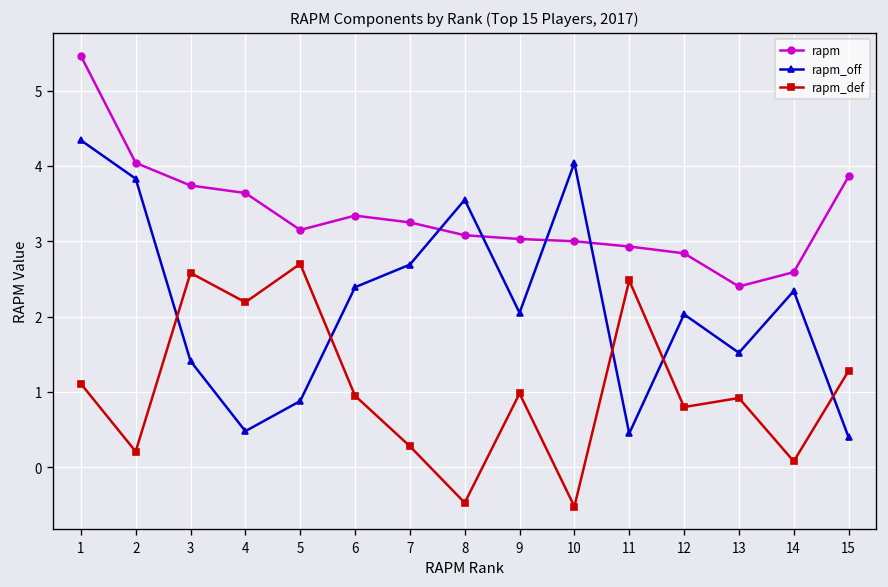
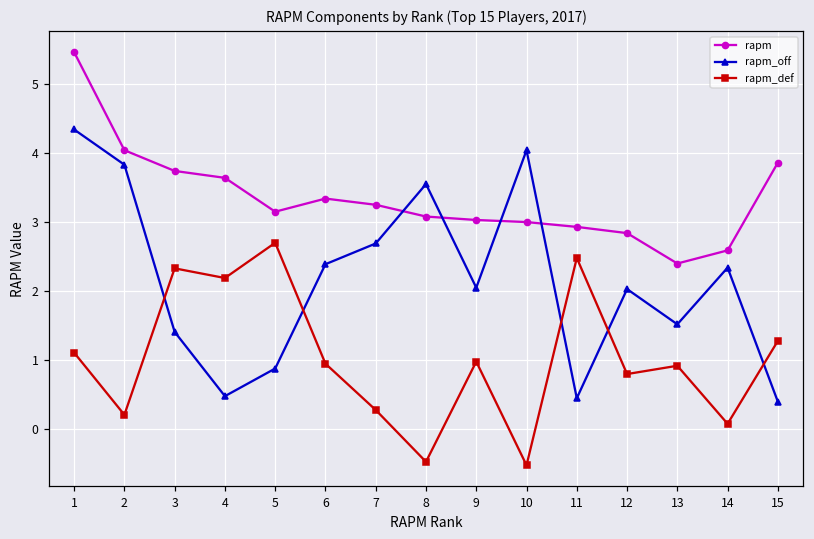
rapm_def, 3: 2.6 -> 2.3
